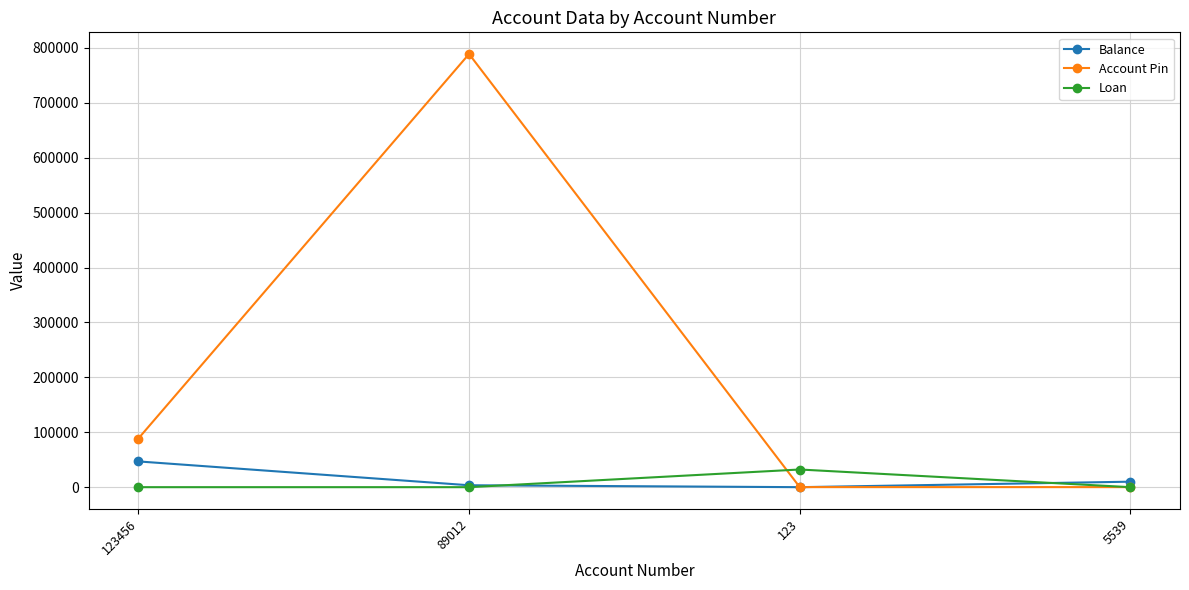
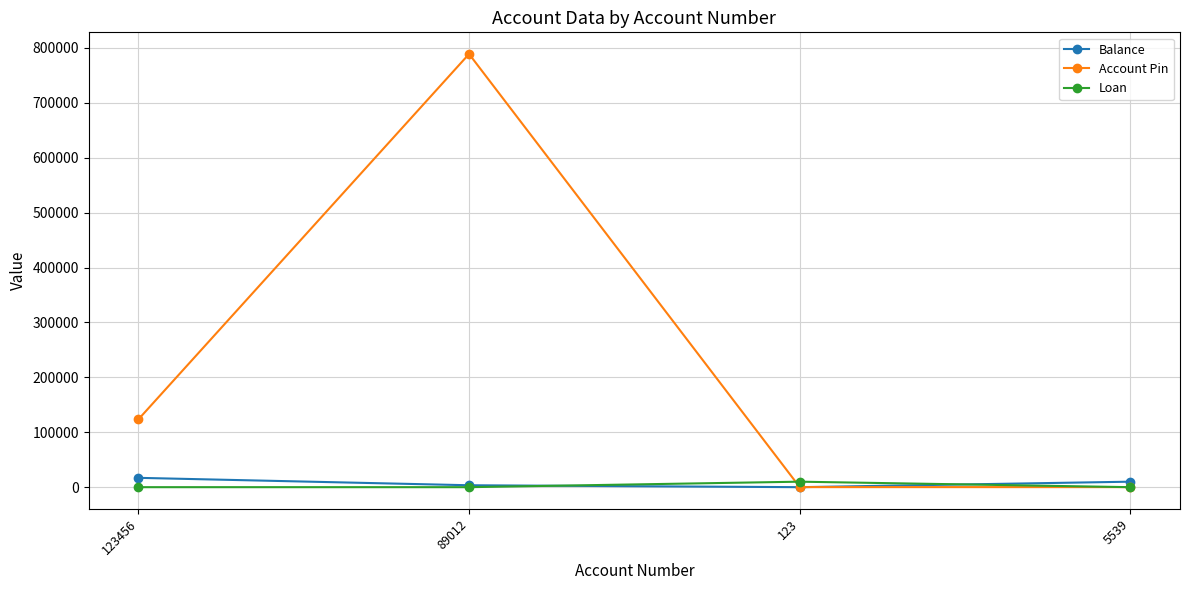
Balance, 123456: 50000 -> 20000
Account Pin, 123456: 90000 -> 120000
Loan, 123: 30000 -> 10000
